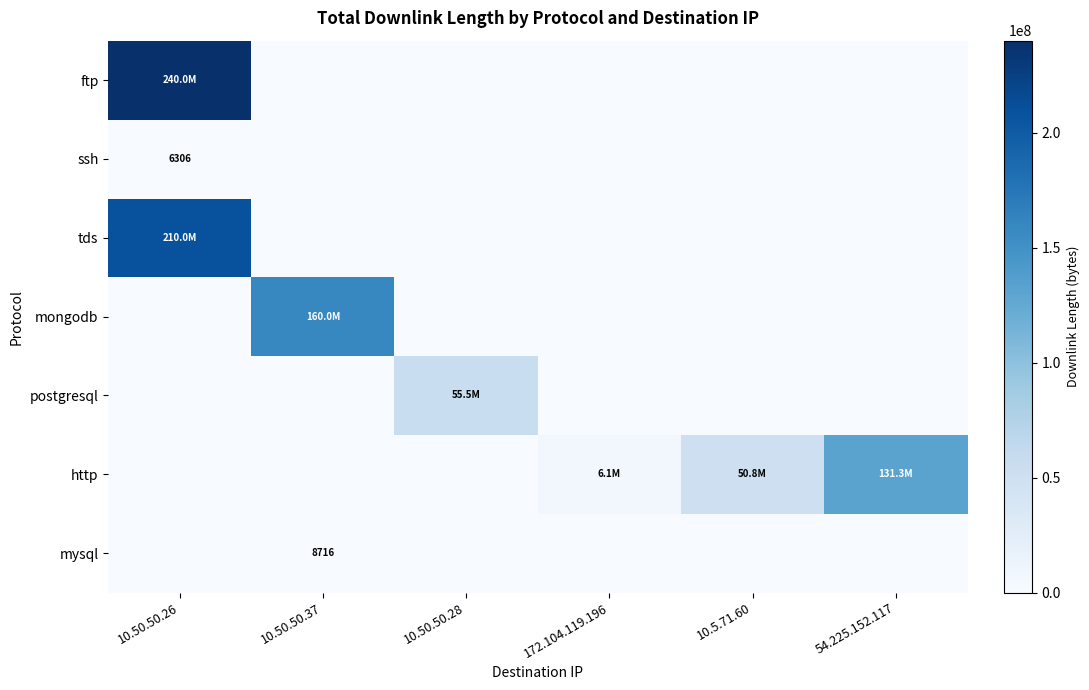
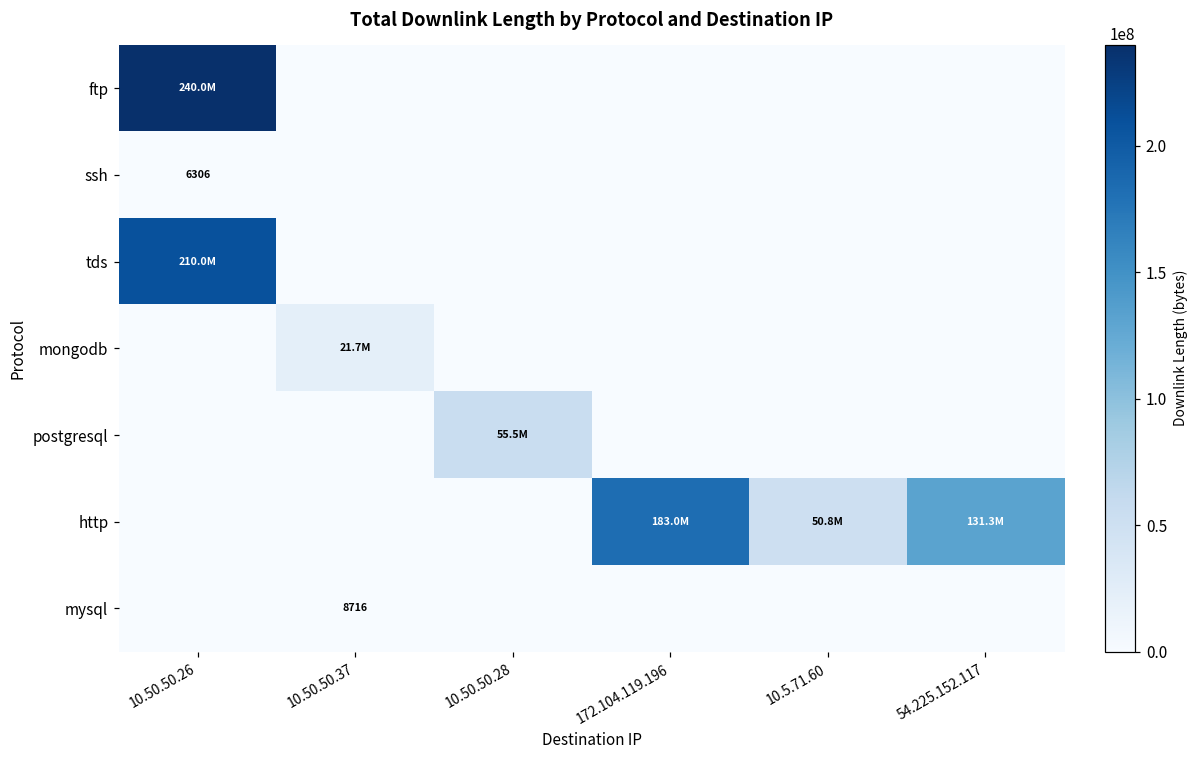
mongodb, 10.50.50.37: 160.0M -> 21.7M
http, 172.104.119.196: 6.1M -> 183.0M
